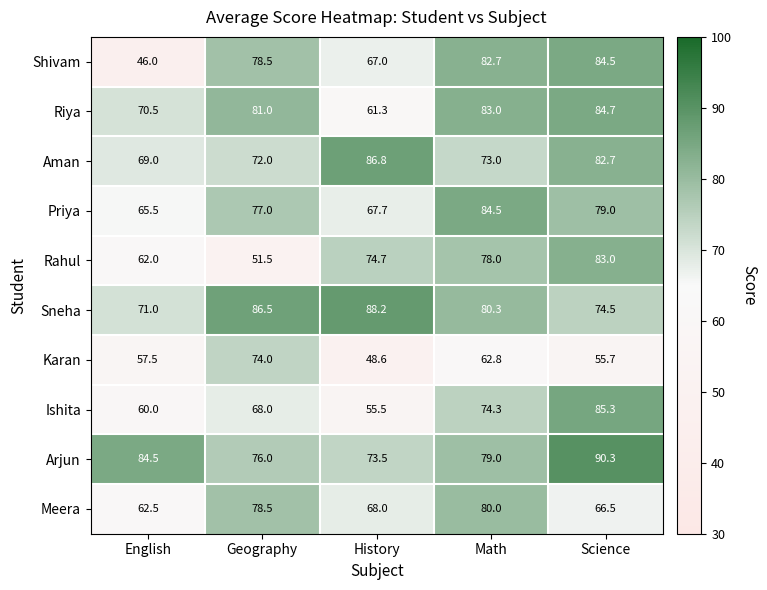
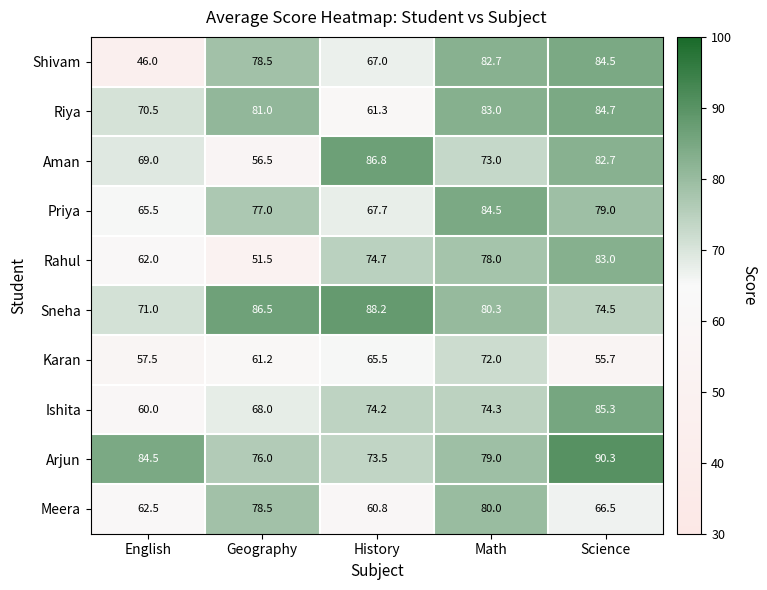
Aman, Geography: 72.0 -> 56.5
Karan, Geography: 74.0 -> 61.2
Karan, History: 48.6 -> 65.5
Karan, Math: 62.8 -> 72.0
Ishita, History: 55.5 -> 74.2
Meera, History: 68.0 -> 60.8
